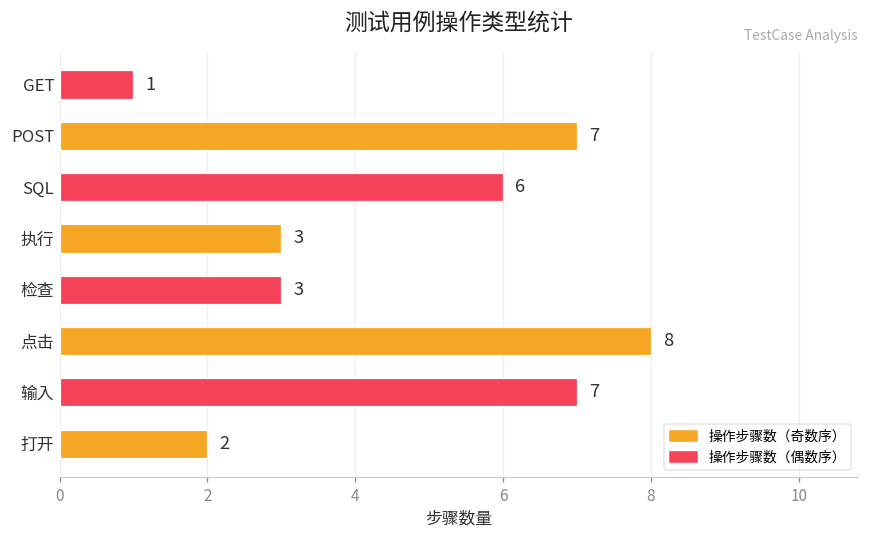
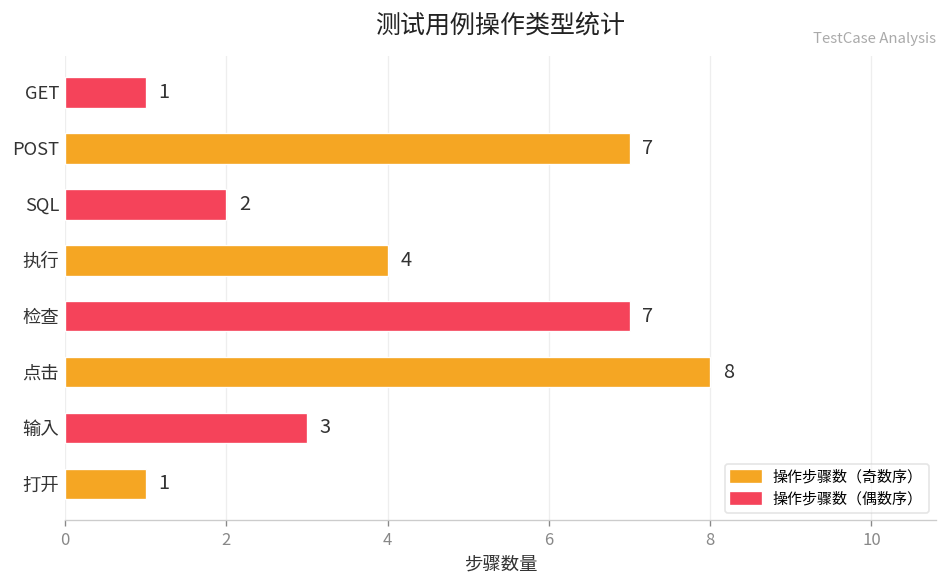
SQL: 6 -> 2
执行: 3 -> 4
检查: 3 -> 7
输入: 7 -> 3
打开: 2 -> 1
